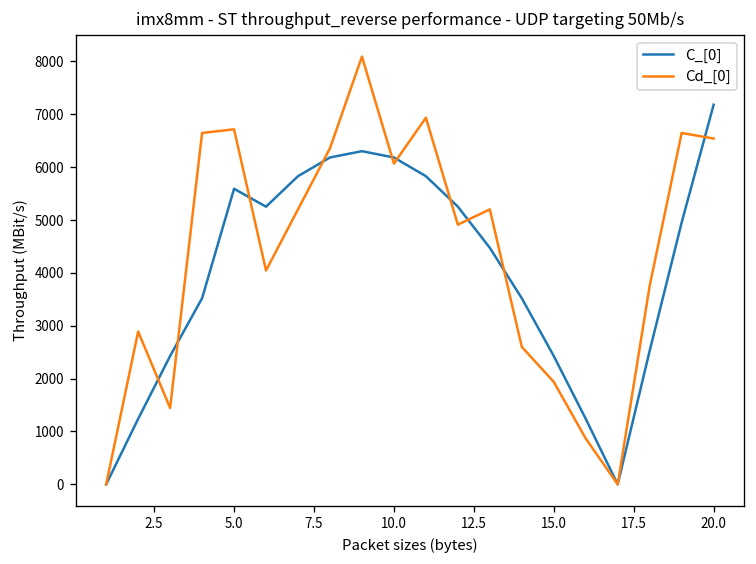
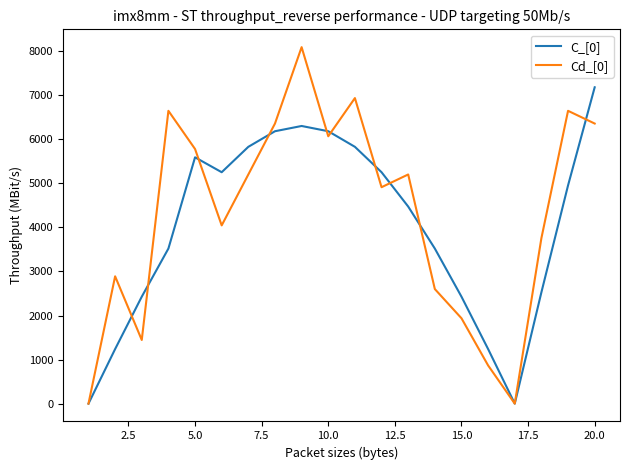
Cd_[0], 5.0: 6700 -> 5800
Cd_[0], 20.0: 6500 -> 6400
